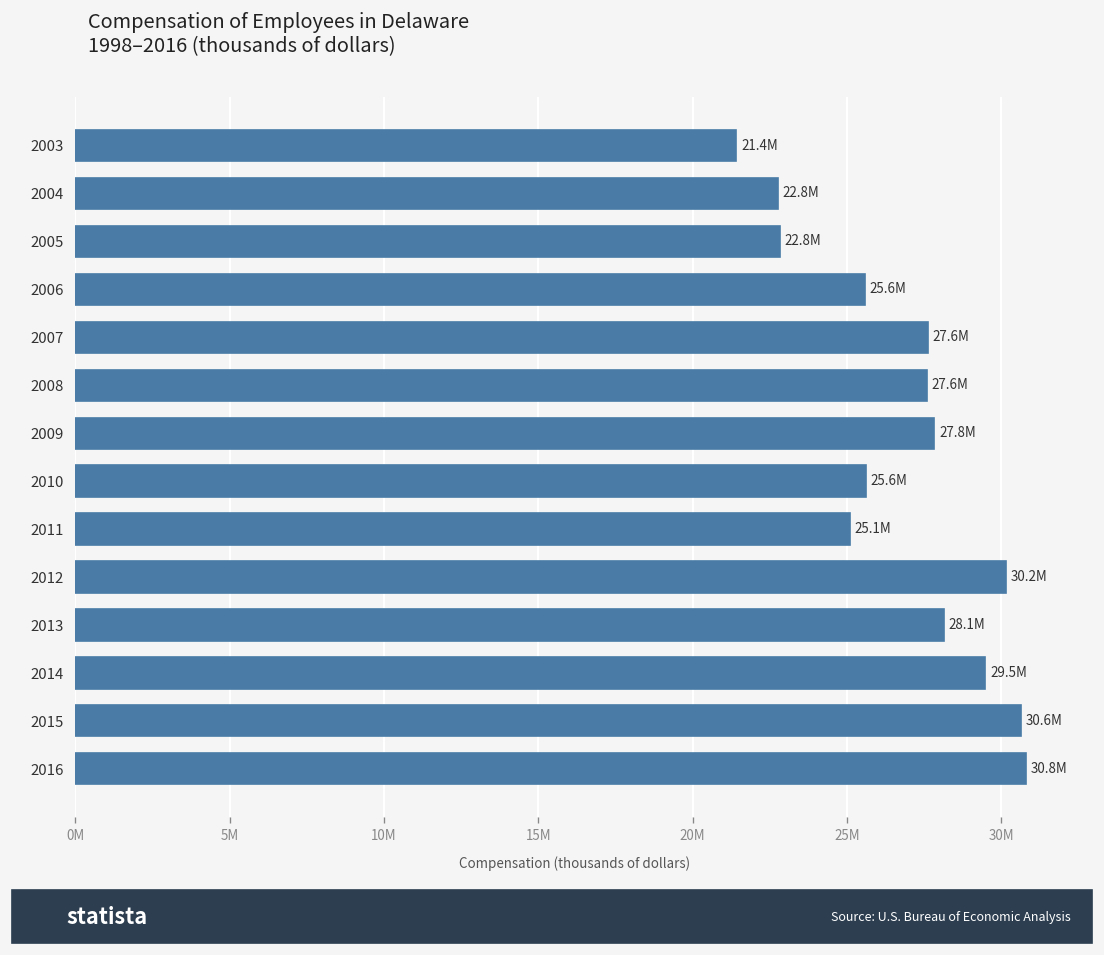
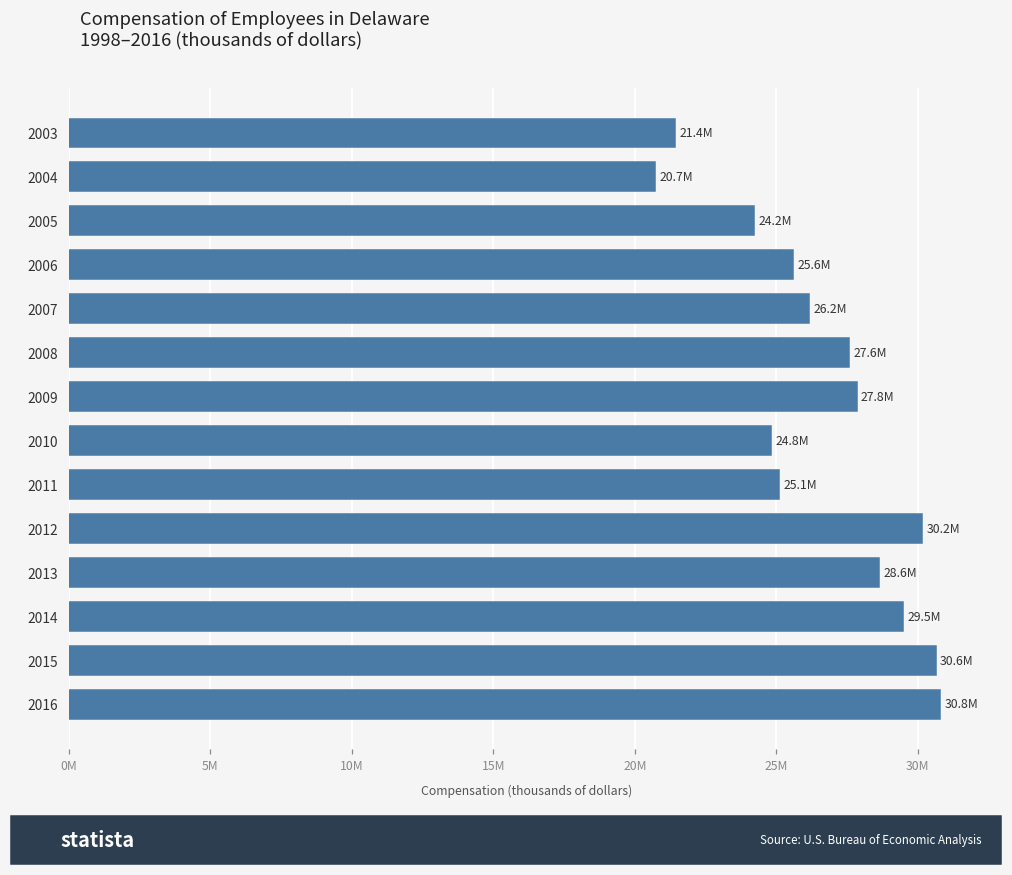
2004: 22.8M -> 20.7M
2005: 22.8M -> 24.2M
2007: 27.6M -> 26.2M
2010: 25.6M -> 24.8M
2013: 28.1M -> 28.6M
